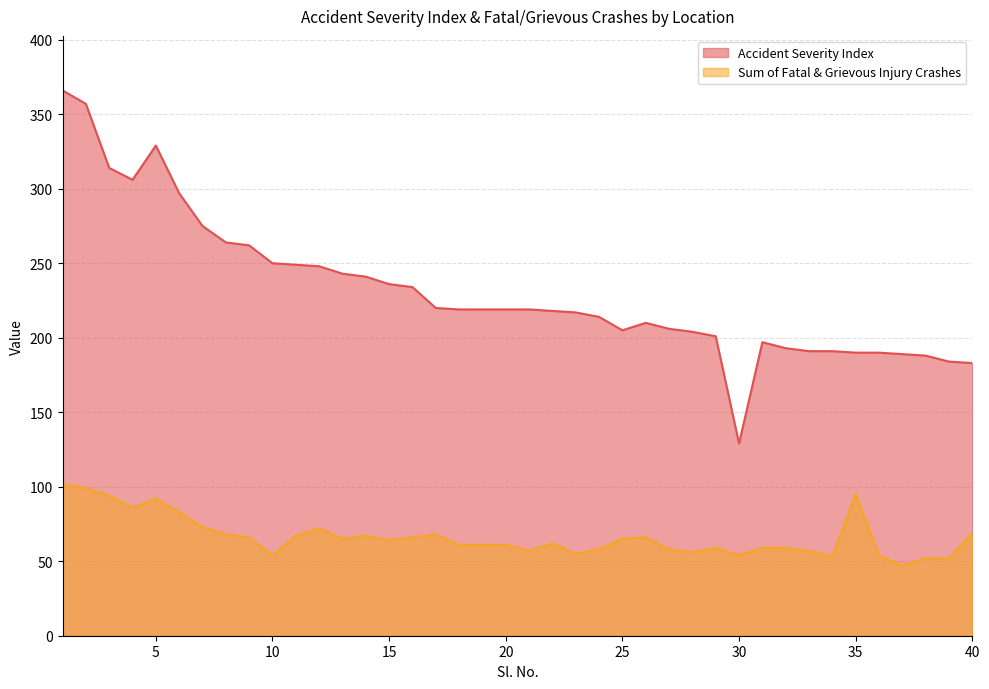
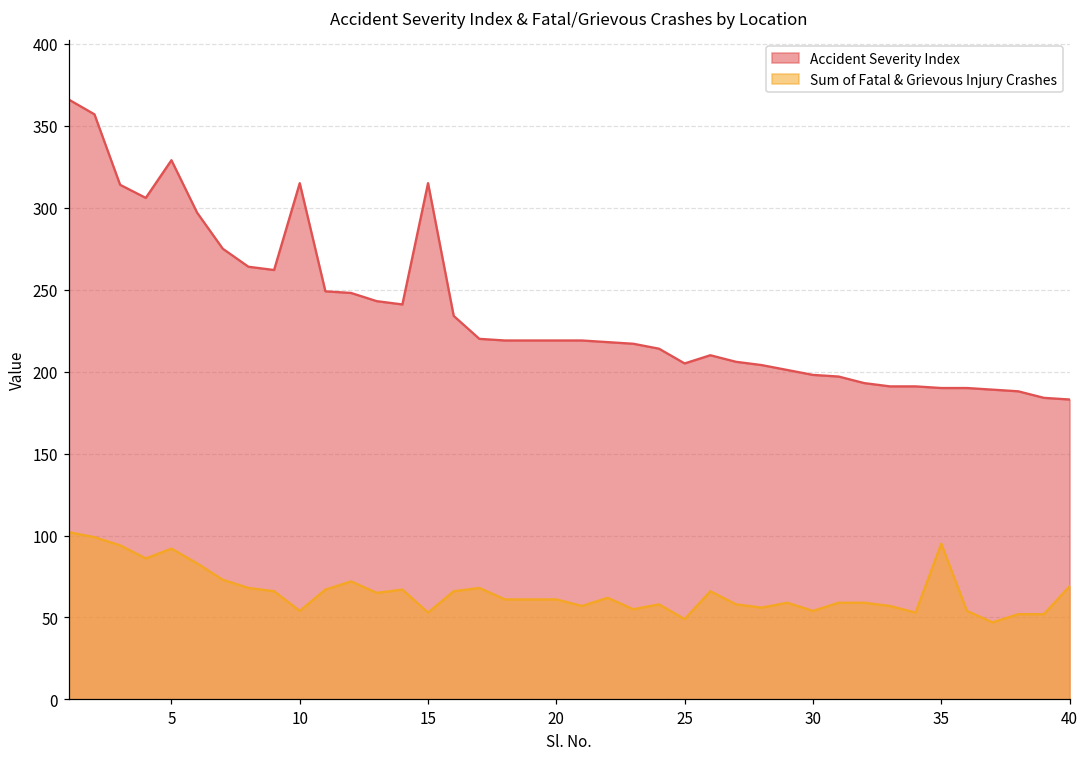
Accident Severity Index, 10: 250 -> 315
Accident Severity Index, 15: 236 -> 315
Sum of Fatal & Grievous Injury Crashes, 15: 64 -> 53
Sum of Fatal & Grievous Injury Crashes, 25: 65 -> 49
Accident Severity Index, 30: 129 -> 198
